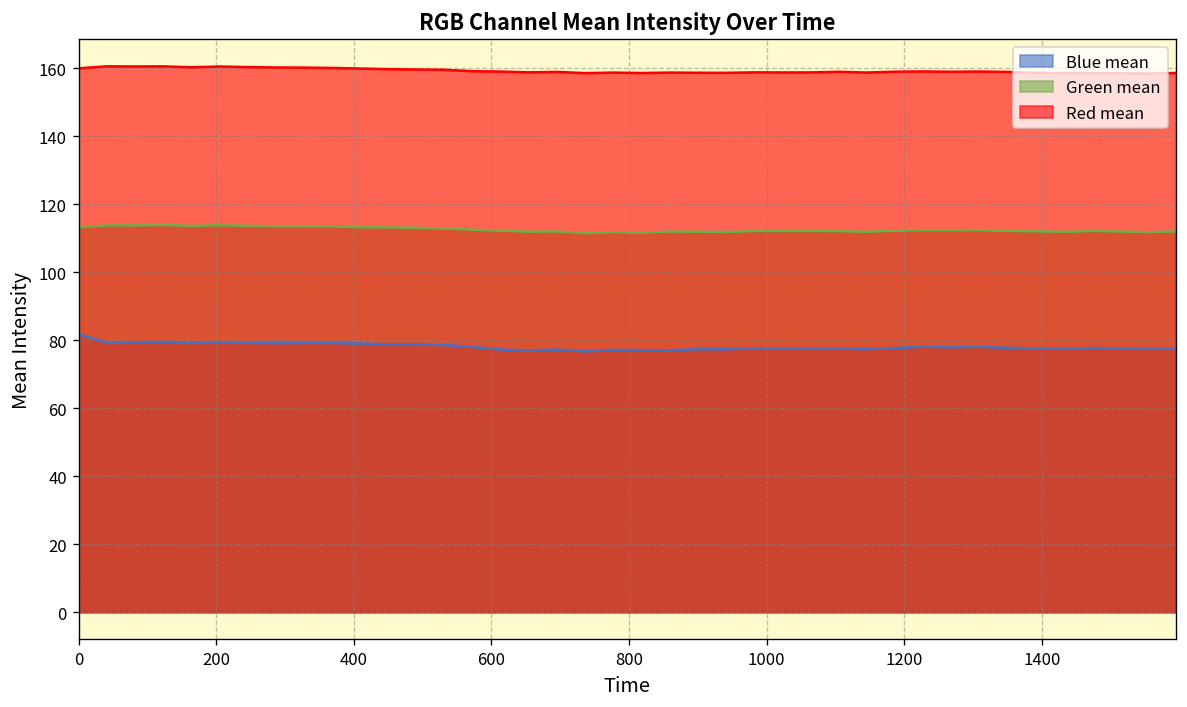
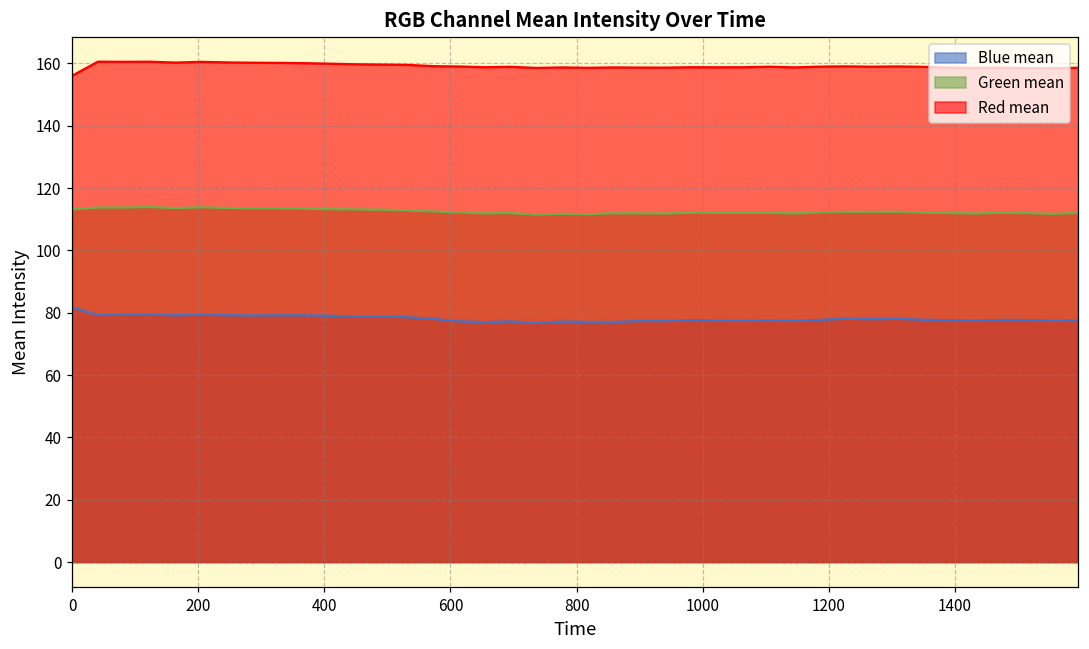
Red mean, 0: 160 -> 156
